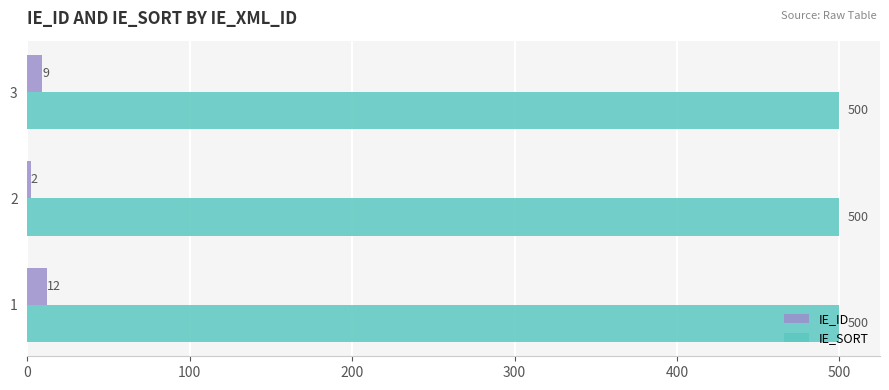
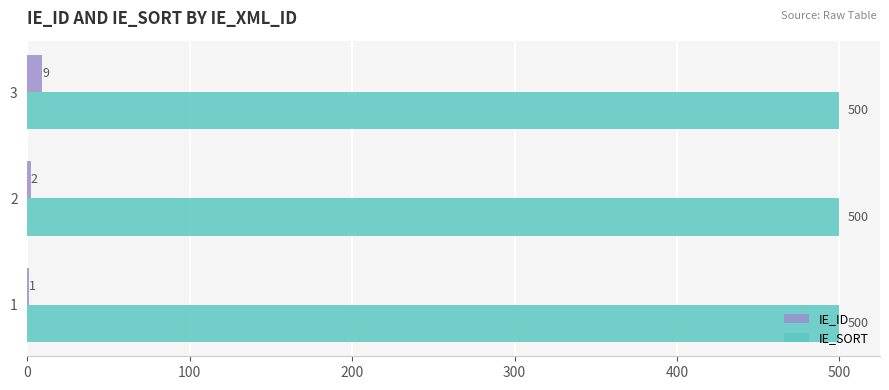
IE_ID, 1: 12 -> 1
